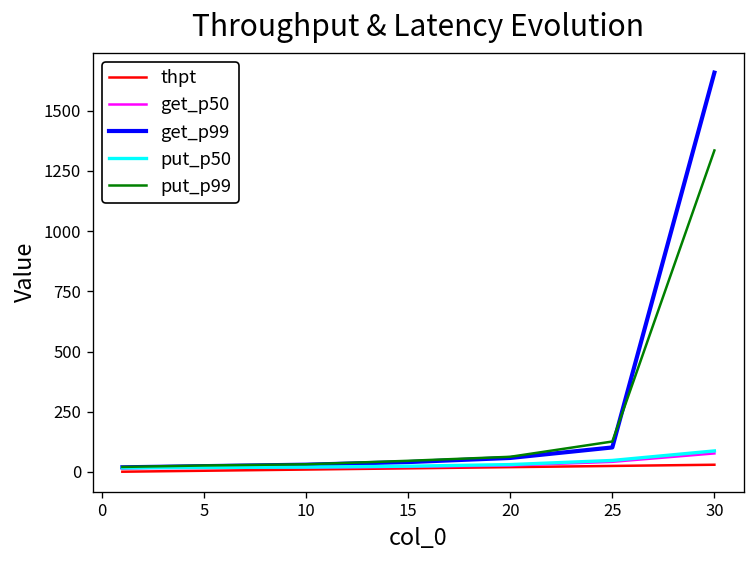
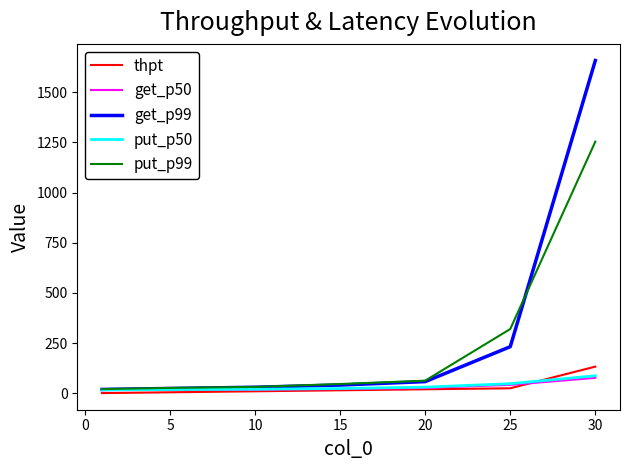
get_p99, 25: 100 -> 230
put_p99, 25: 130 -> 320
thpt, 30: 30 -> 130
put_p99, 30: 1330 -> 1250
